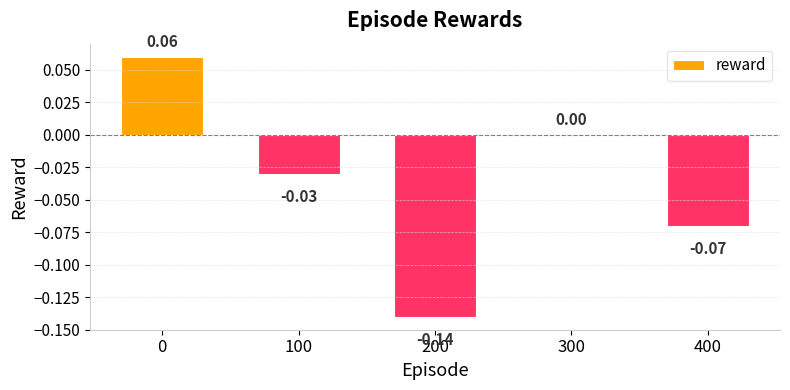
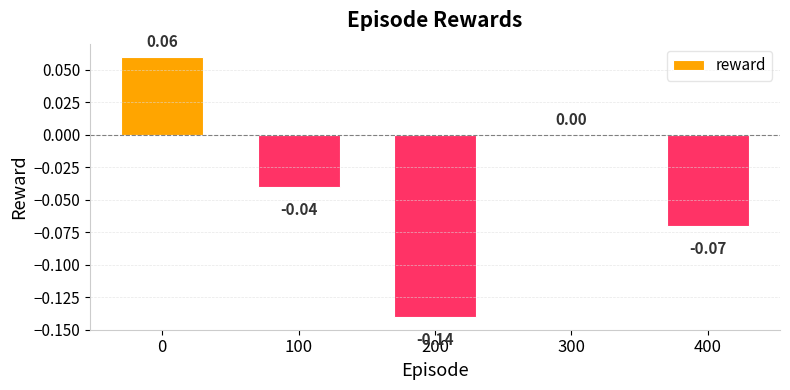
100: -0.03 -> -0.04
